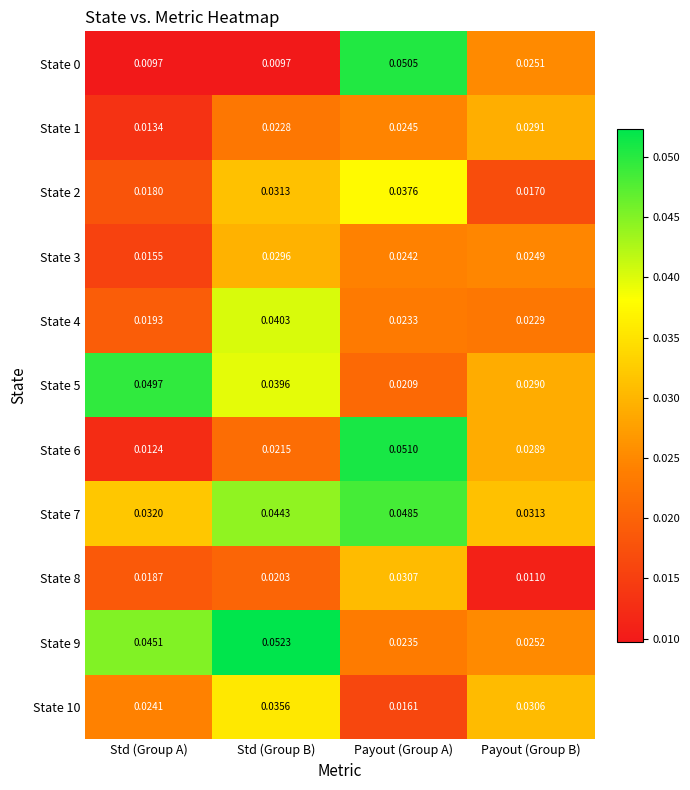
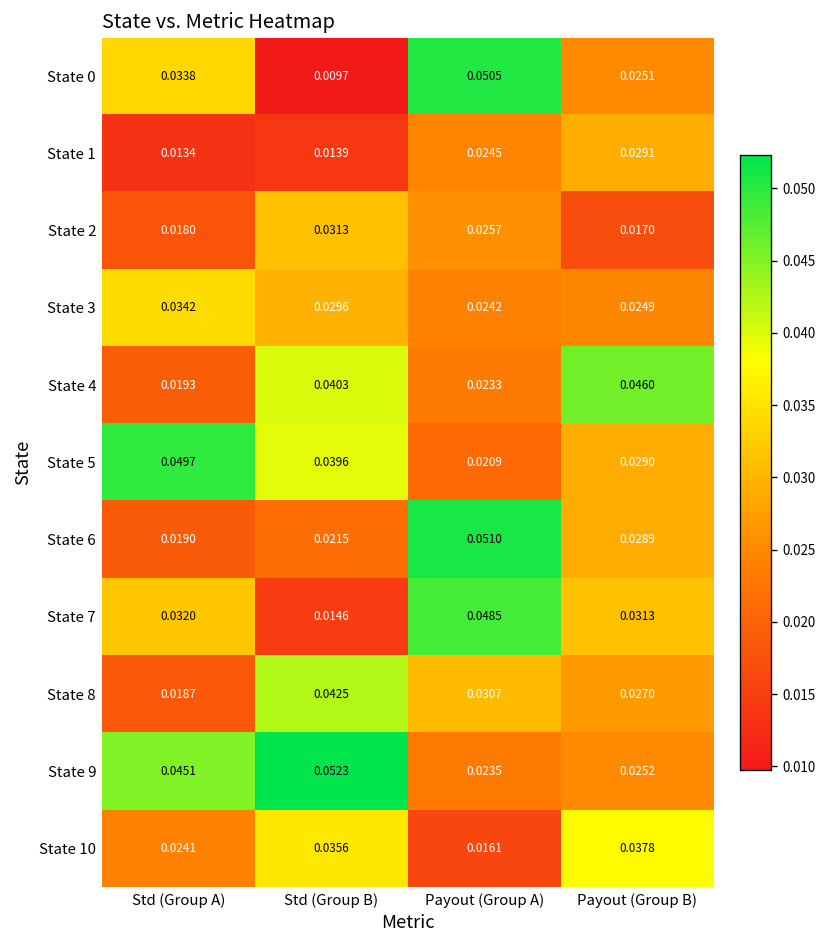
State 0, Std (Group A): 0.0097 -> 0.0338
State 1, Std (Group B): 0.0228 -> 0.0139
State 2, Payout (Group A): 0.0376 -> 0.0257
State 3, Std (Group A): 0.0155 -> 0.0342
State 4, Payout (Group B): 0.0229 -> 0.0460
State 6, Std (Group A): 0.0124 -> 0.0190
State 7, Std (Group B): 0.0443 -> 0.0146
State 8, Std (Group B): 0.0203 -> 0.0425
State 8, Payout (Group B): 0.0110 -> 0.0270
State 10, Payout (Group B): 0.0306 -> 0.0378
